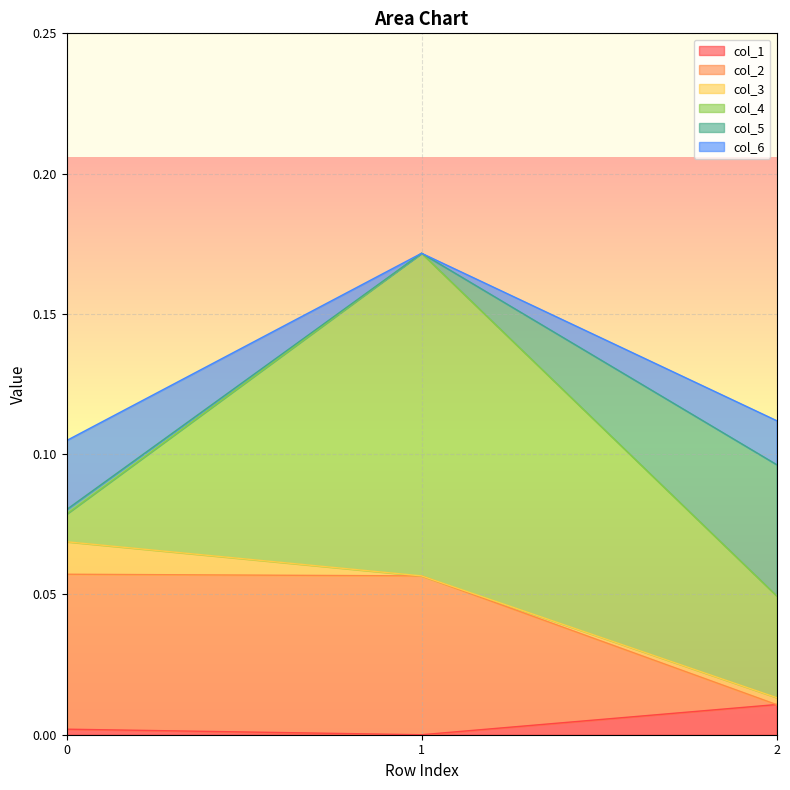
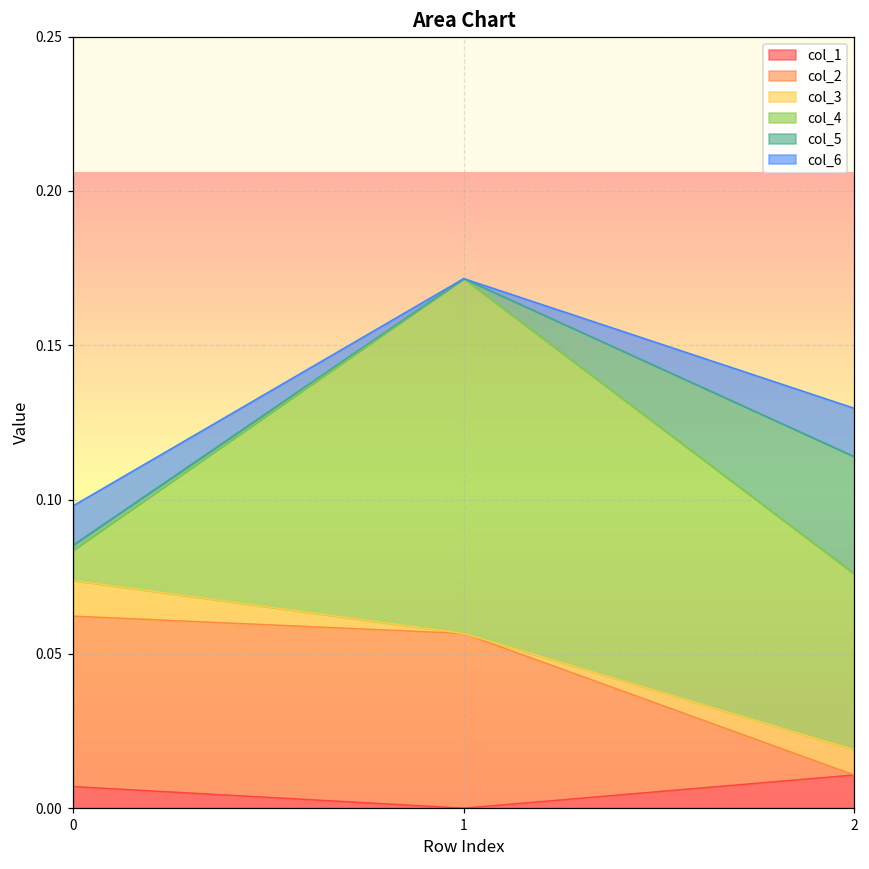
col_1, 0: 0.002 -> 0.007
col_6, 0: 0.025 -> 0.013
col_3, 2: 0.002 -> 0.008
col_4, 2: 0.036 -> 0.057
col_5, 2: 0.047 -> 0.038
